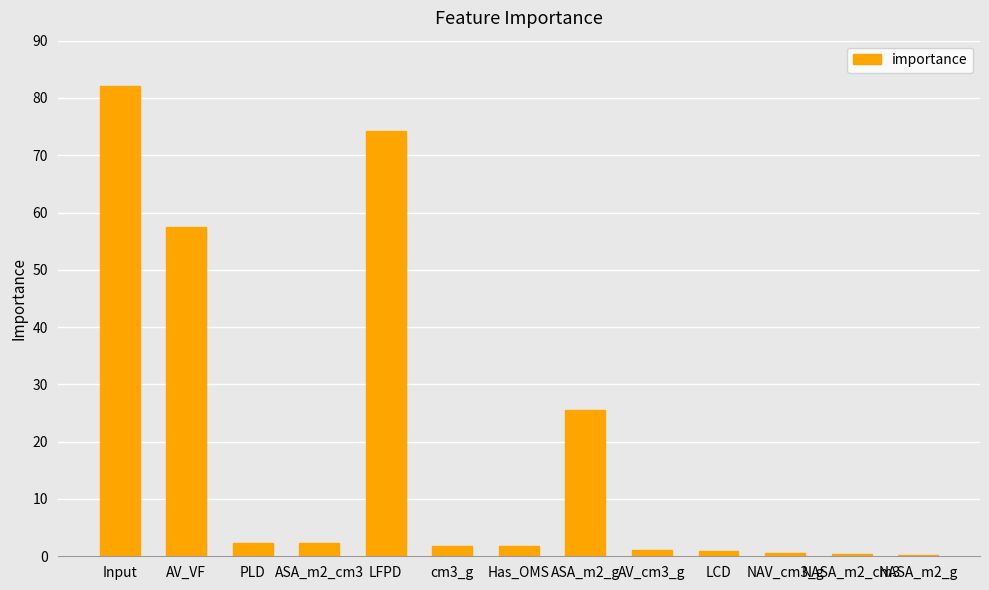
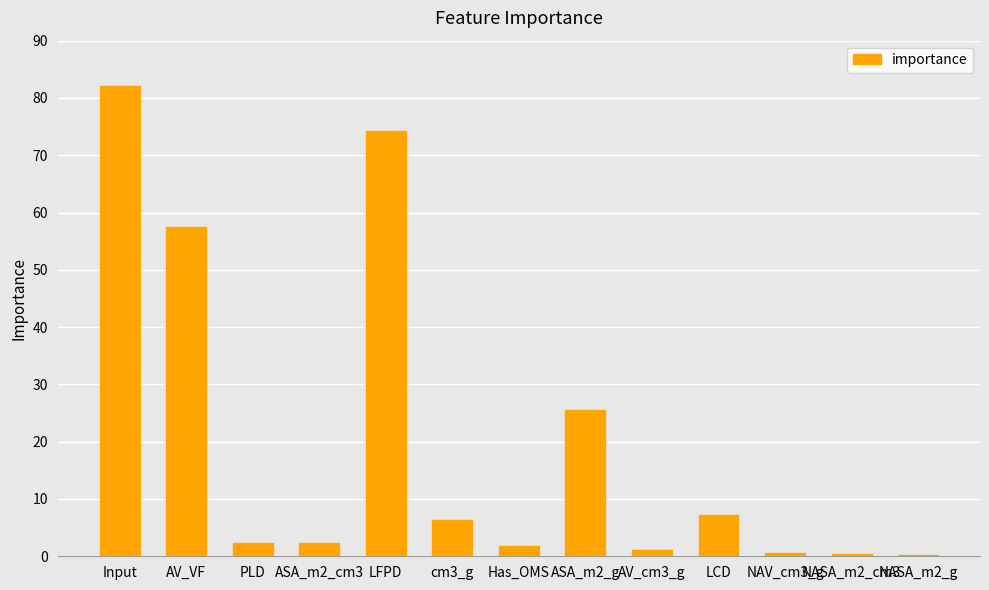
cm3_g: 2 -> 6
LCD: 1 -> 7
